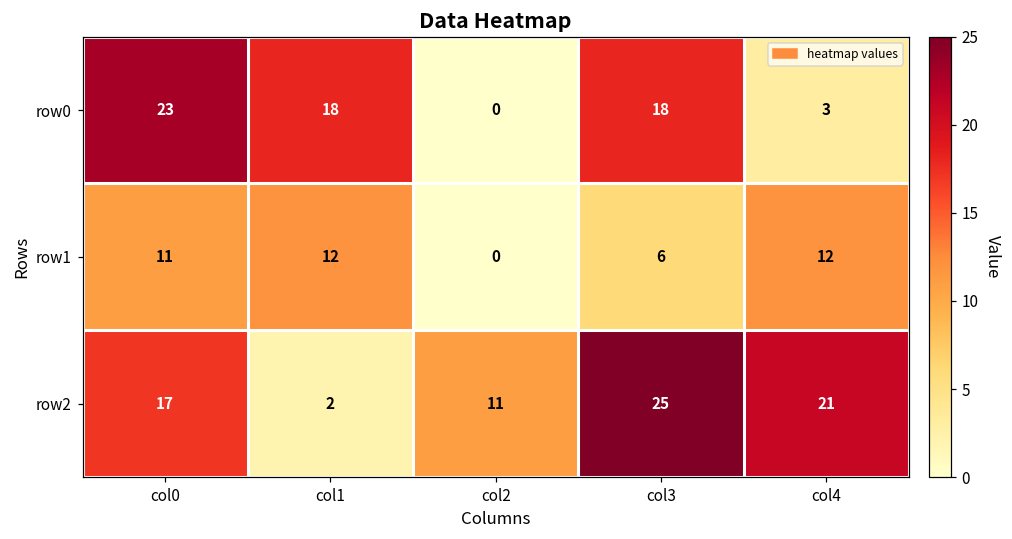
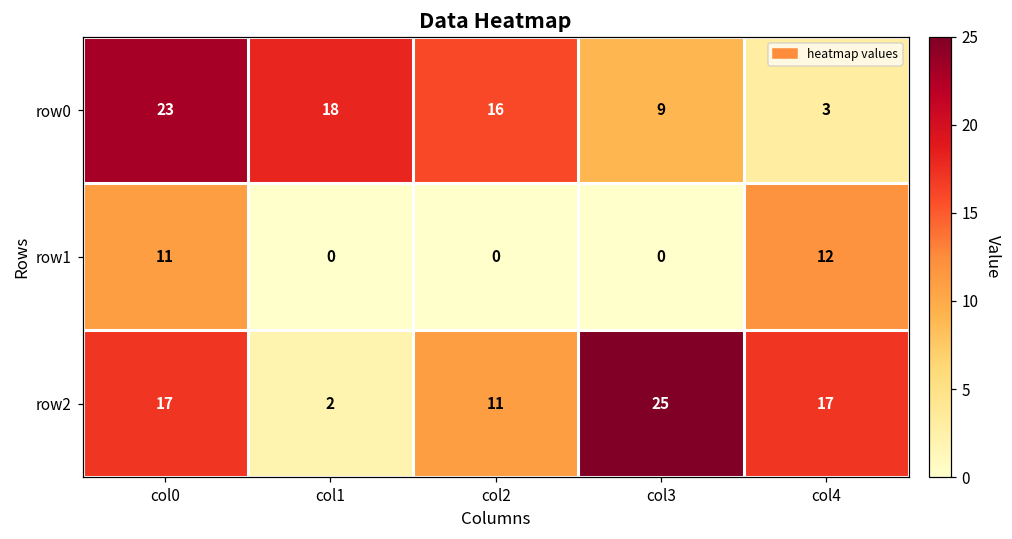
row0, col2: 0 -> 16
row0, col3: 18 -> 9
row1, col1: 12 -> 0
row1, col3: 6 -> 0
row2, col4: 21 -> 17
